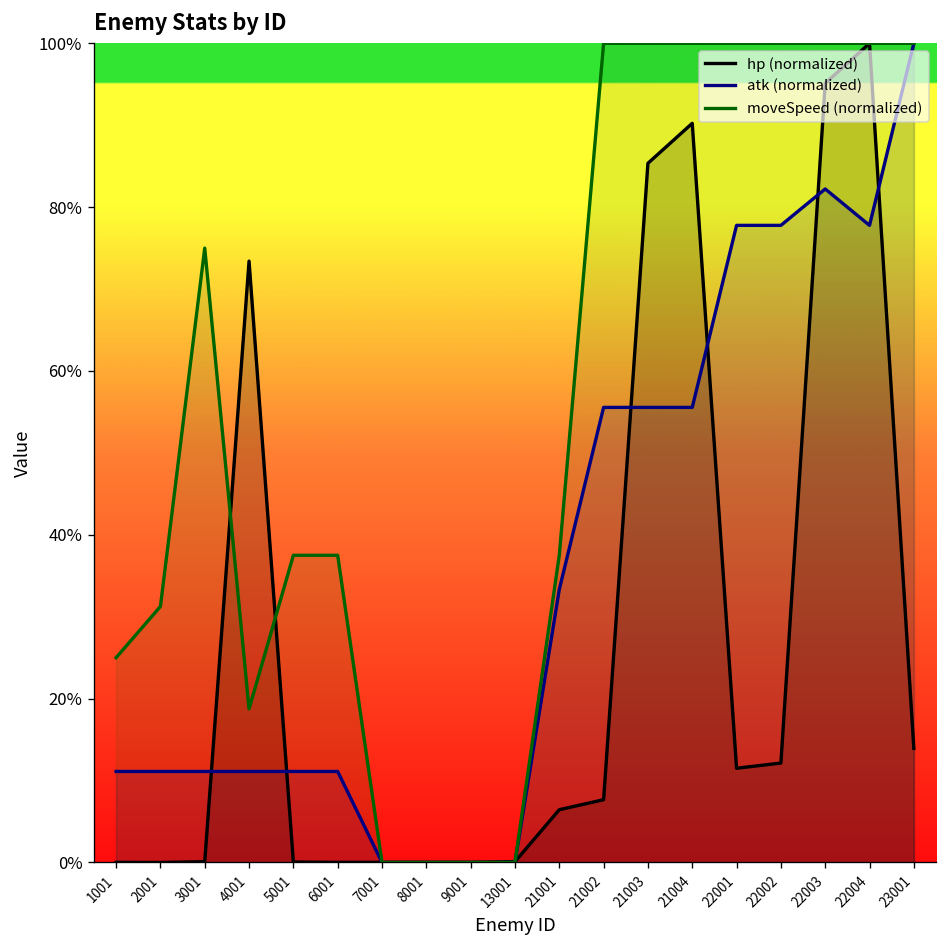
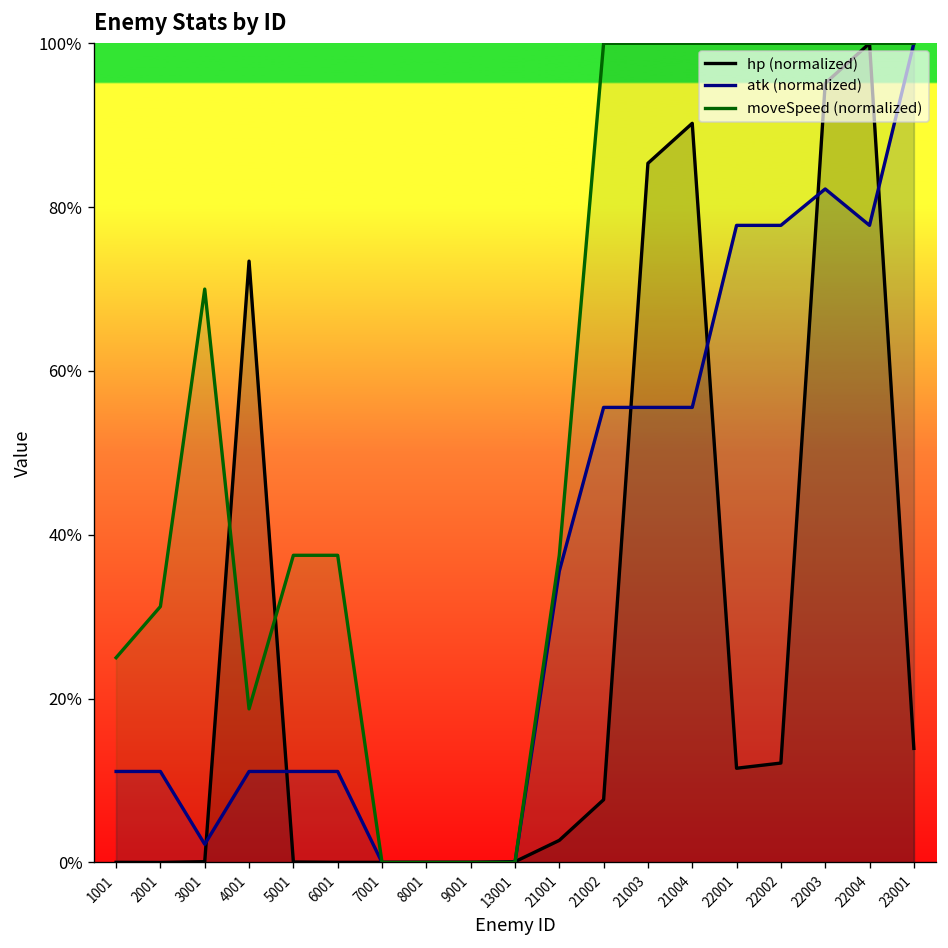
atk (normalized), 3001: 11% -> 2%
moveSpeed (normalized), 3001: 75% -> 70%
hp (normalized), 21001: 6% -> 3%
atk (normalized), 21001: 33% -> 36%
